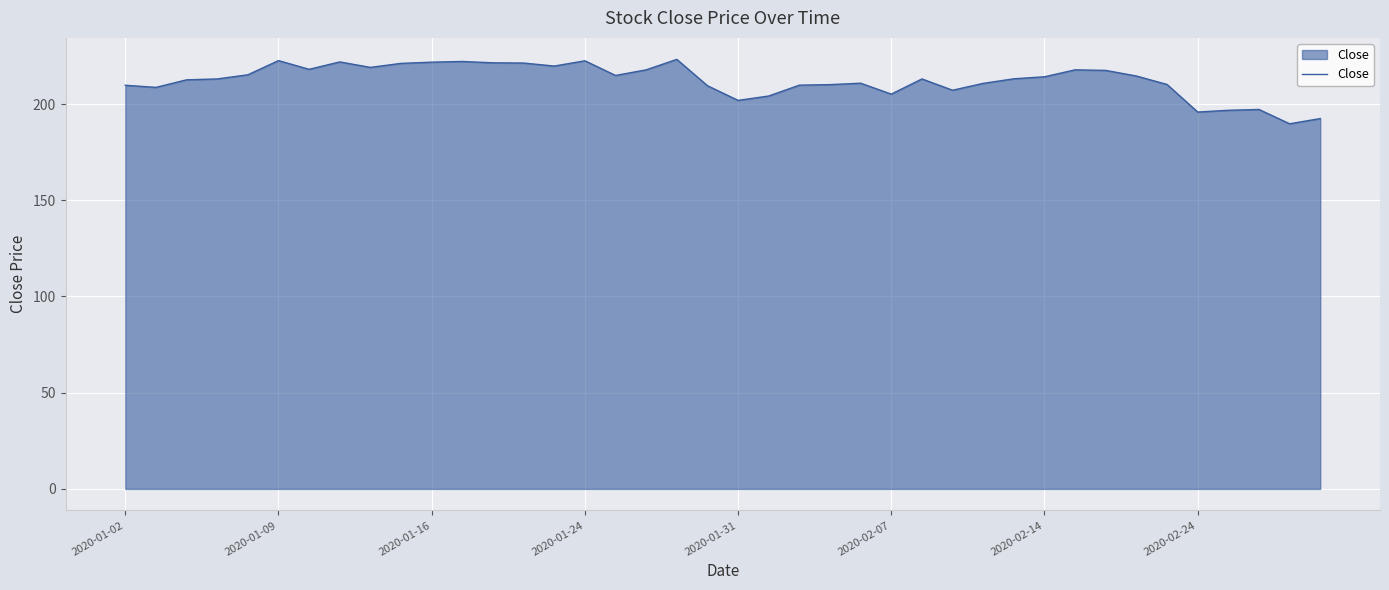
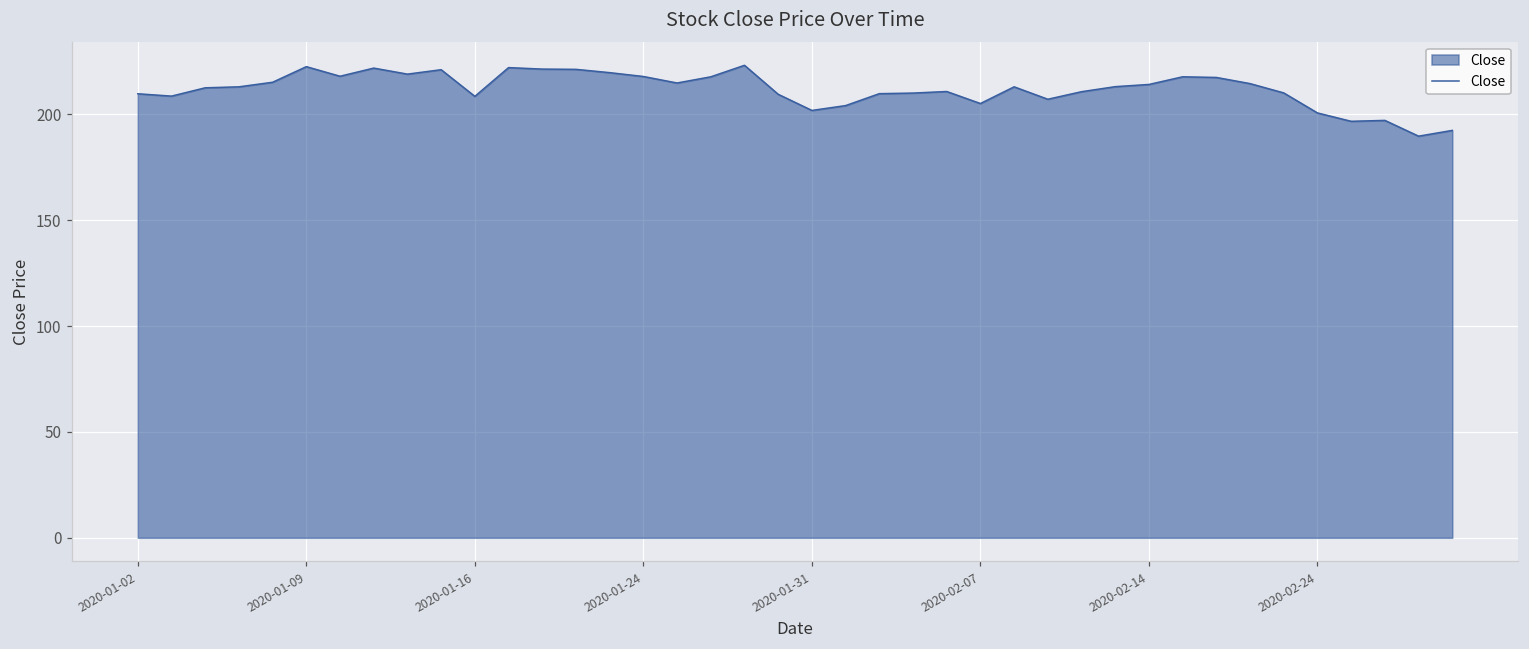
2020-01-16: 222 -> 209
2020-01-24: 222 -> 218
2020-02-24: 196 -> 201
